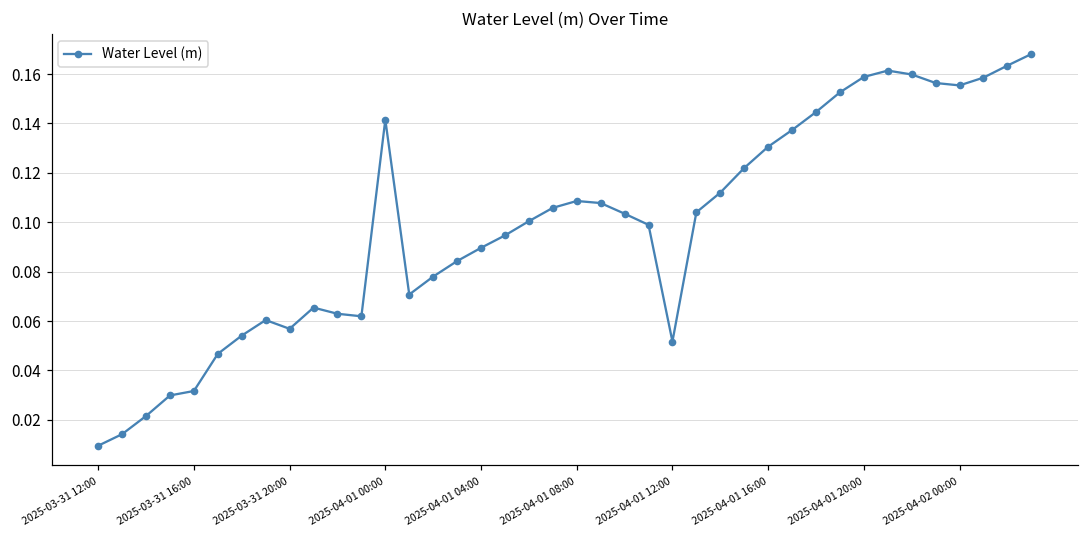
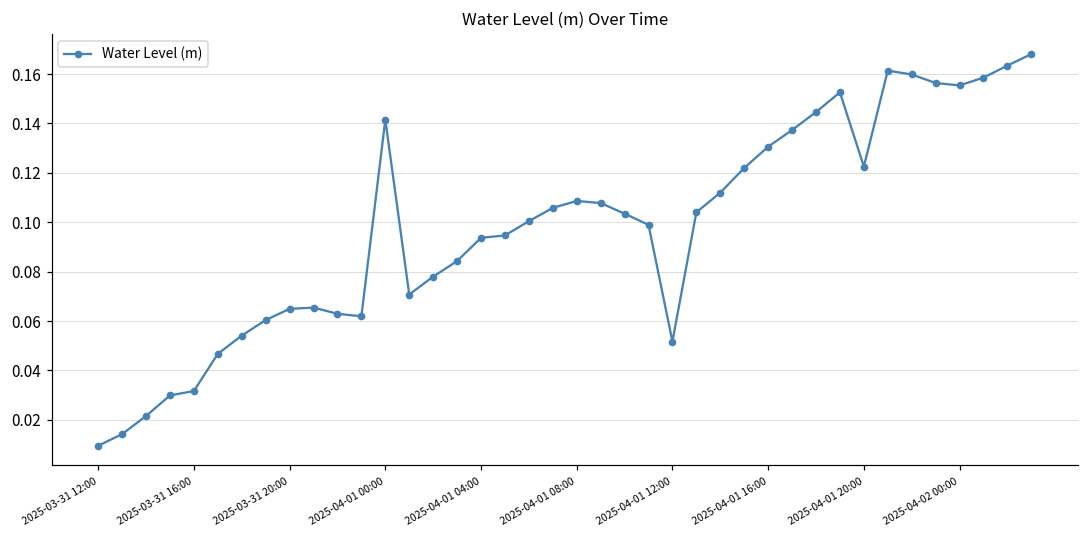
2025-03-31 20:00: 0.057 -> 0.065
2025-04-01 04:00: 0.090 -> 0.094
2025-04-01 20:00: 0.159 -> 0.123
